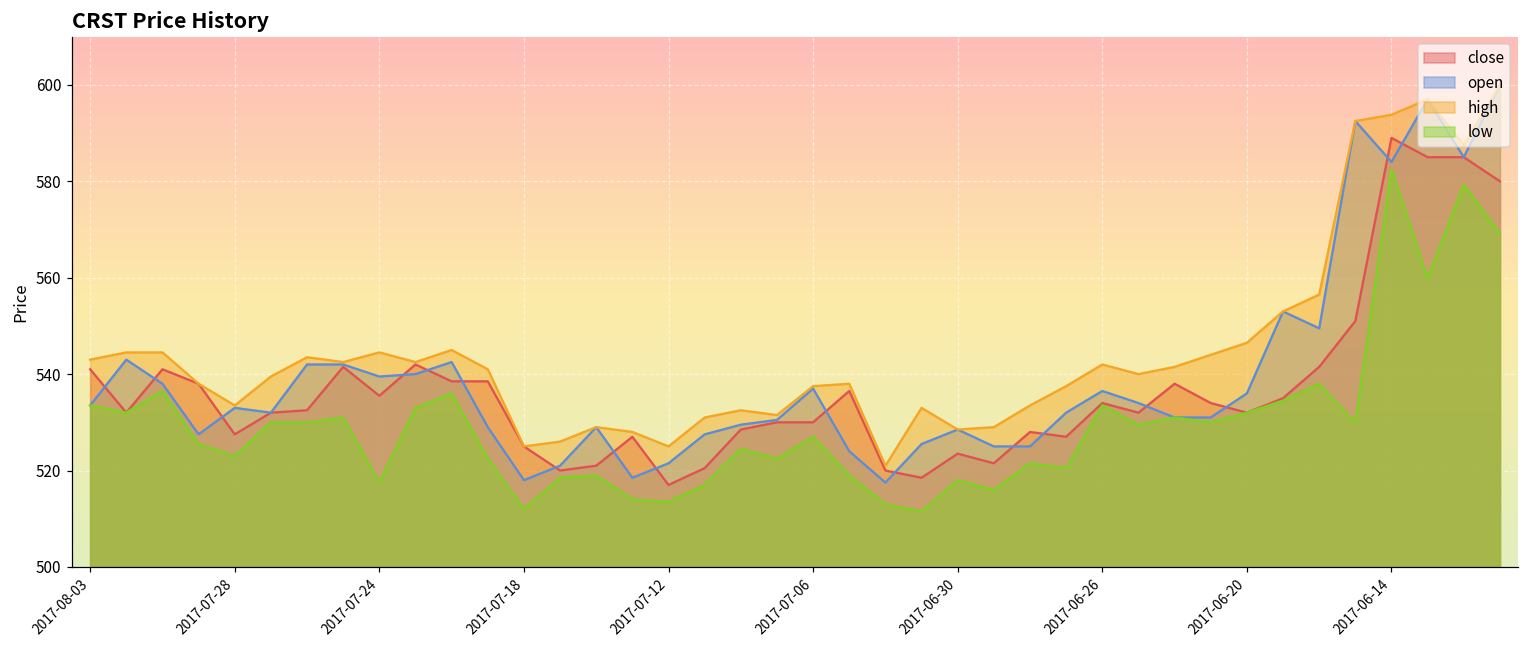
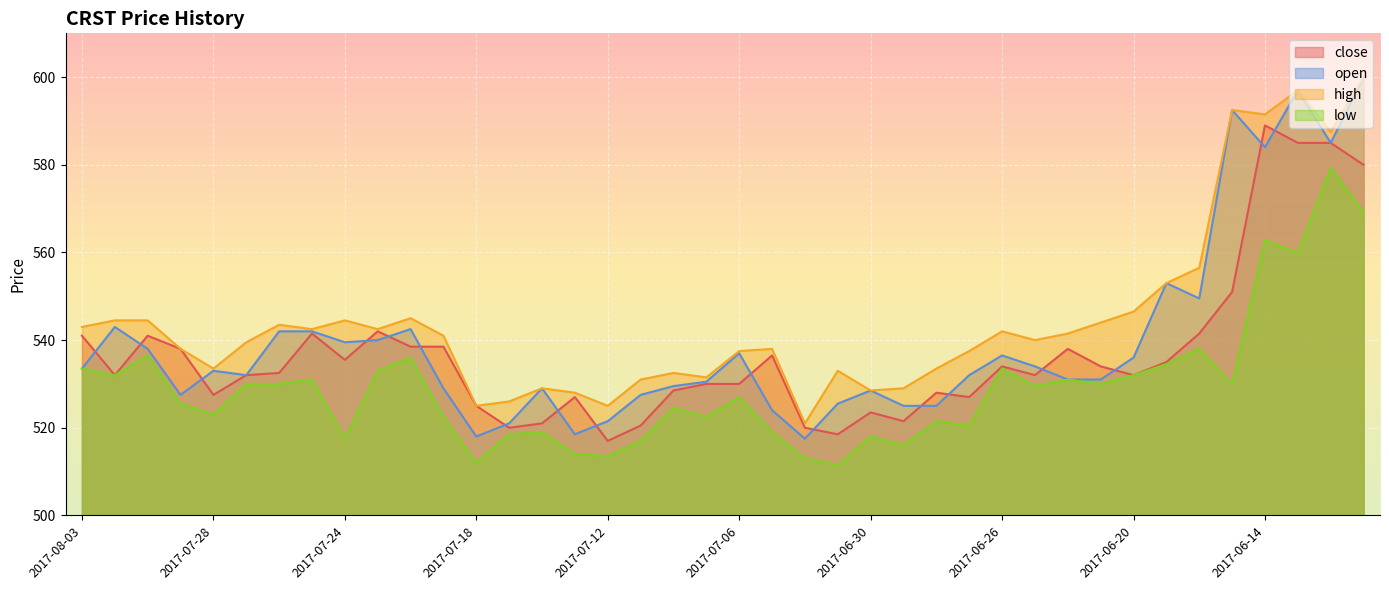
high, 2017-06-14: 594 -> 592
low, 2017-06-14: 583 -> 563
